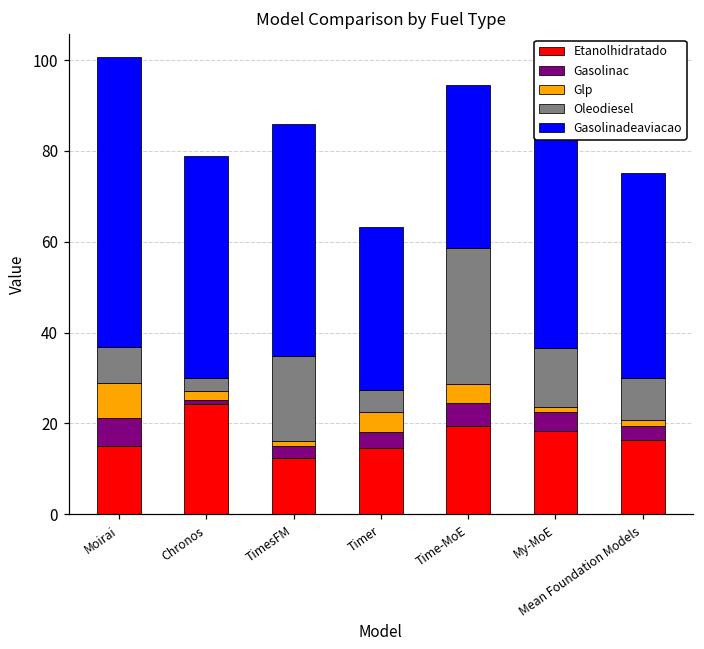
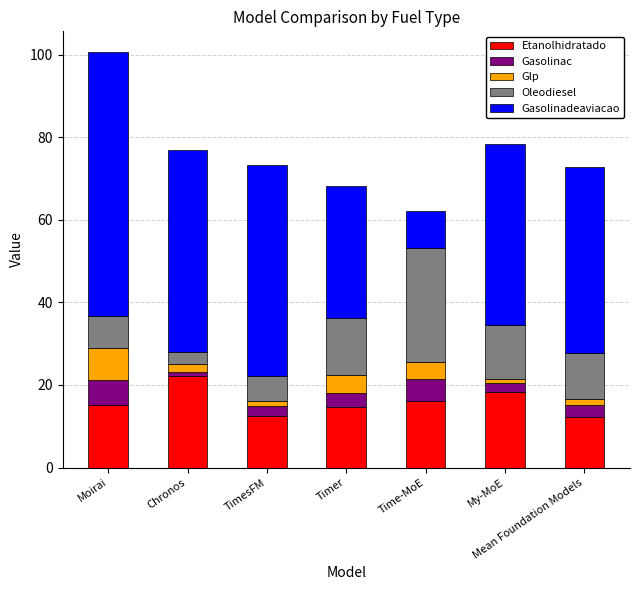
Etanolhidratado, Chronos: 24 -> 22
Oleodiesel, TimesFM: 19 -> 6
Oleodiesel, Timer: 5 -> 14
Gasolinadeaviacao, Timer: 36 -> 32
Etanolhidratado, Time-MoE: 19 -> 16
Oleodiesel, Time-MoE: 30 -> 28
Gasolinadeaviacao, Time-MoE: 36 -> 9
Gasolinac, My-MoE: 4 -> 2
Gasolinadeaviacao, My-MoE: 47 -> 44
Etanolhidratado, Mean Foundation Models: 16 -> 12
Oleodiesel, Mean Foundation Models: 9 -> 11
